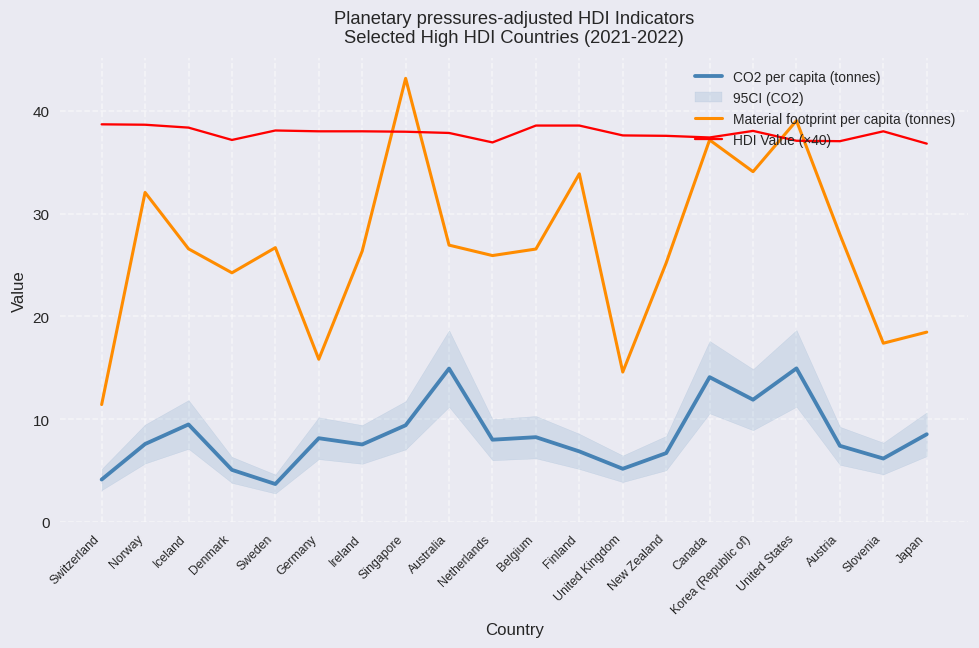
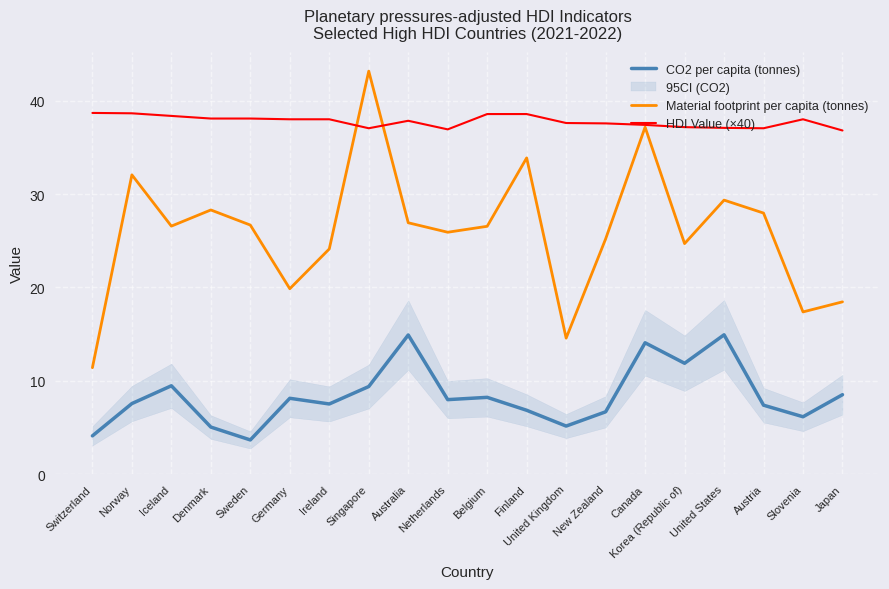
Material footprint per capita (tonnes), Denmark: 24 -> 28
HDI Value (×40), Denmark: 37 -> 38
Material footprint per capita (tonnes), Germany: 16 -> 20
Material footprint per capita (tonnes), Ireland: 26 -> 24
HDI Value (×40), Singapore: 38 -> 37
Material footprint per capita (tonnes), Korea (Republic of): 34 -> 25
HDI Value (×40), Korea (Republic of): 38 -> 37
Material footprint per capita (tonnes), United States: 39 -> 29
